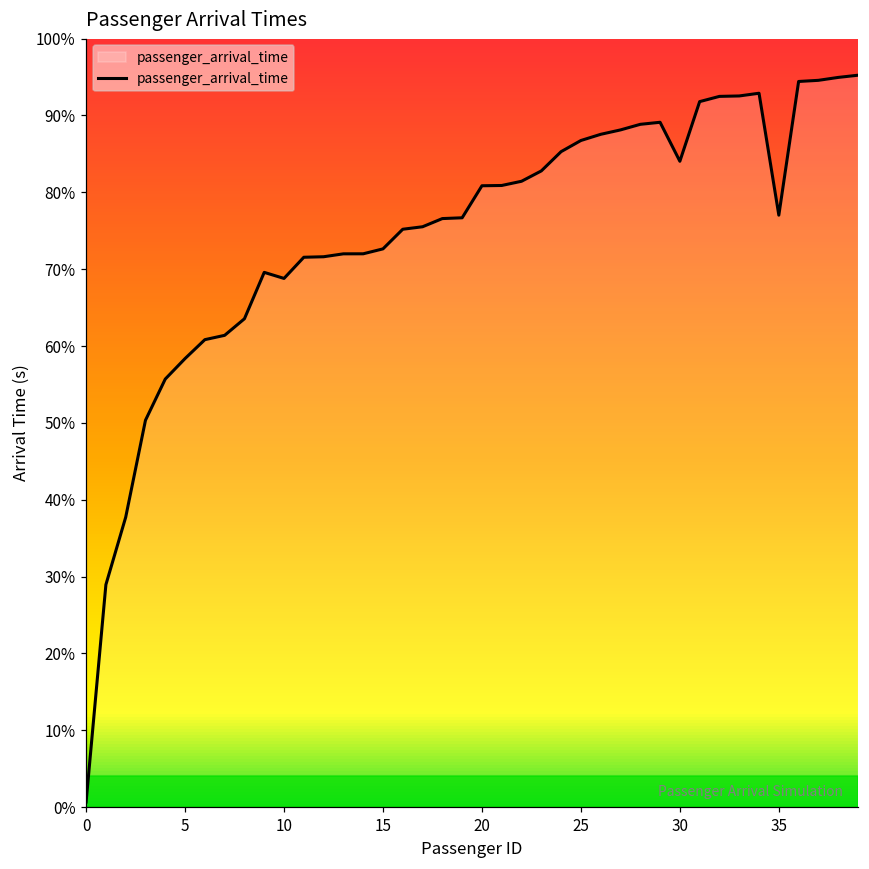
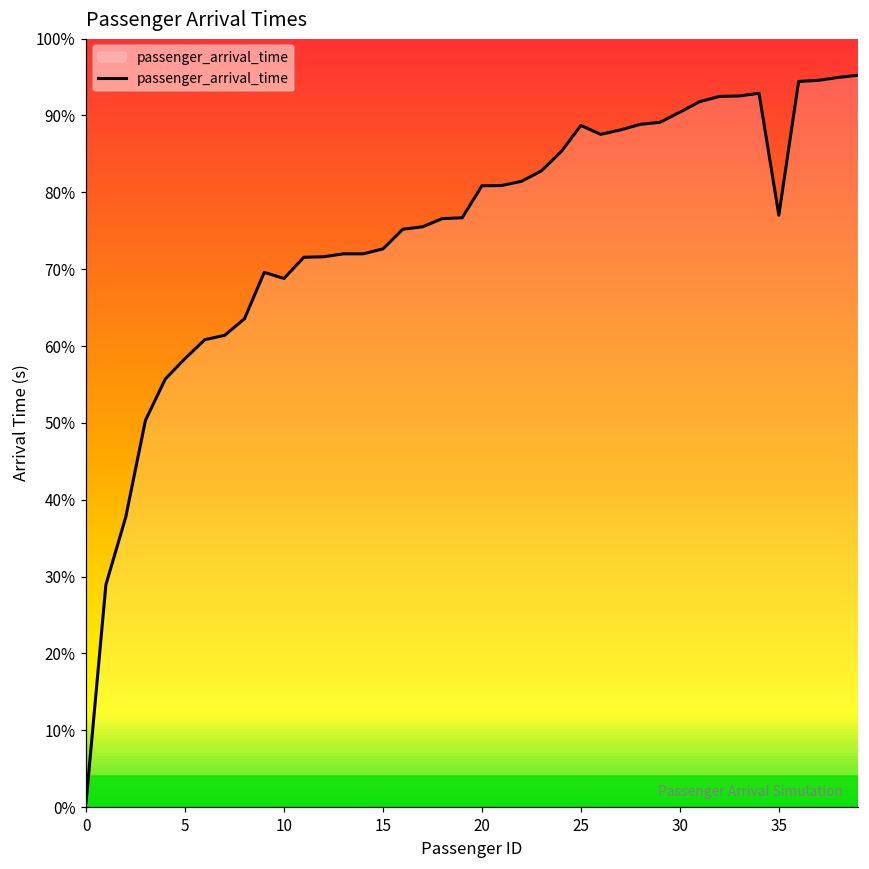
25: 87% -> 89%
30: 84% -> 90%
